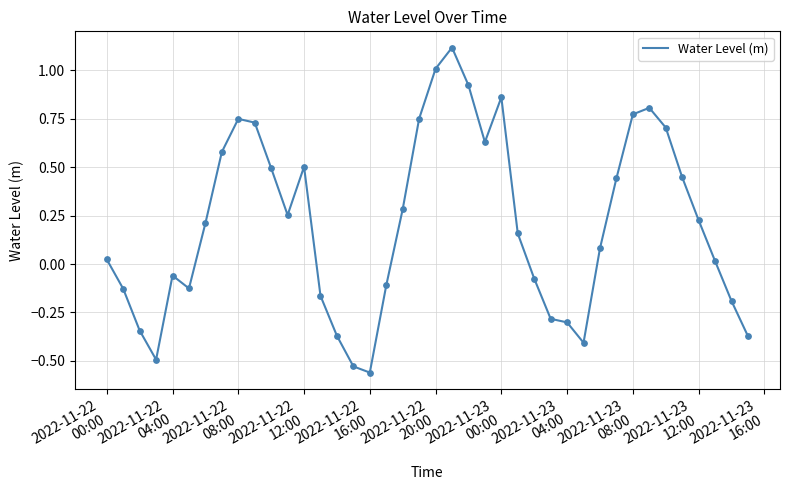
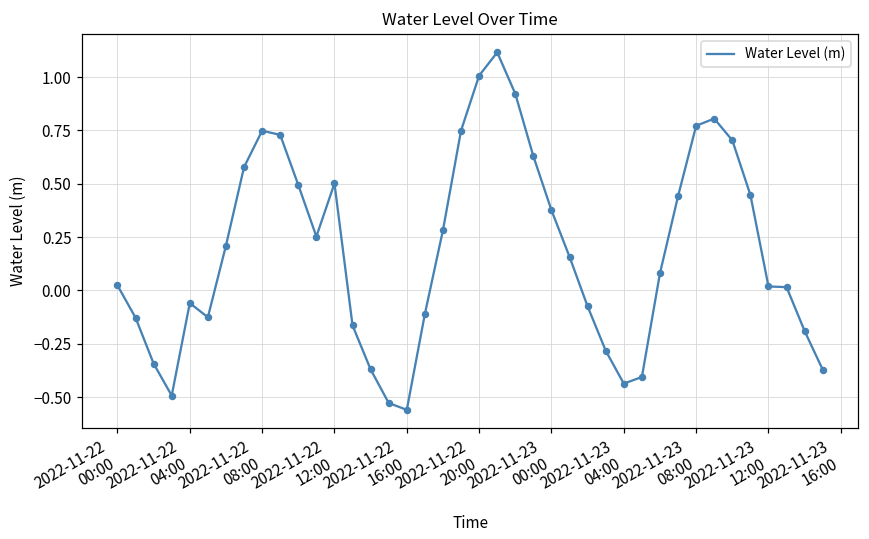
2022-11-23 00:00: 0.86 -> 0.38
2022-11-23 04:00: -0.30 -> -0.44
2022-11-23 12:00: 0.23 -> 0.02
